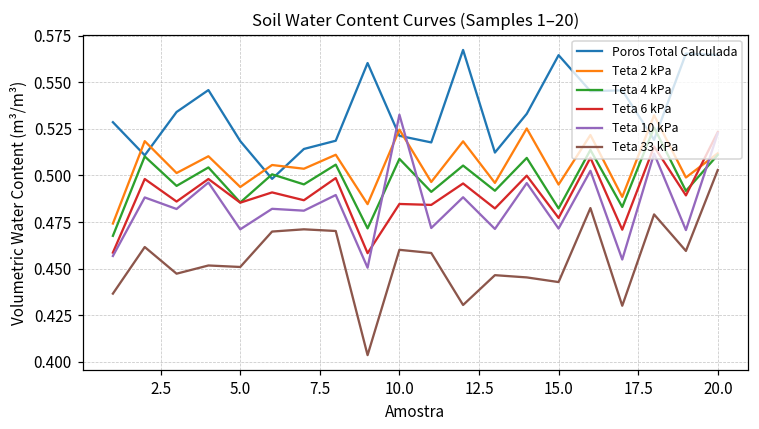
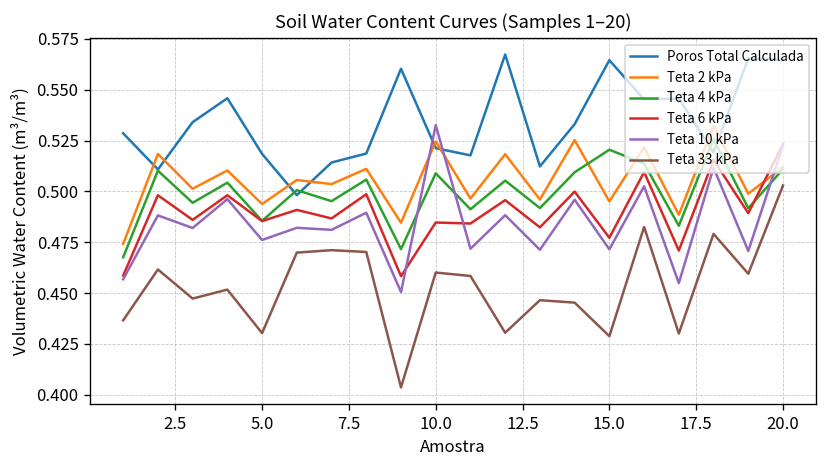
Teta 10 kPa, 5.0: 0.471 -> 0.476
Teta 33 kPa, 5.0: 0.451 -> 0.430
Teta 4 kPa, 15.0: 0.482 -> 0.521
Teta 33 kPa, 15.0: 0.443 -> 0.429
